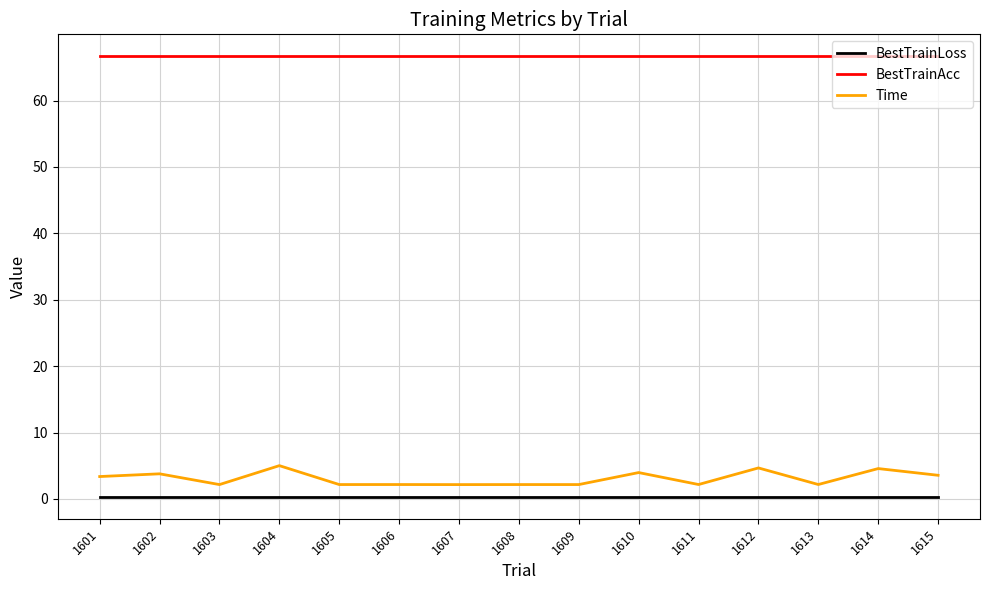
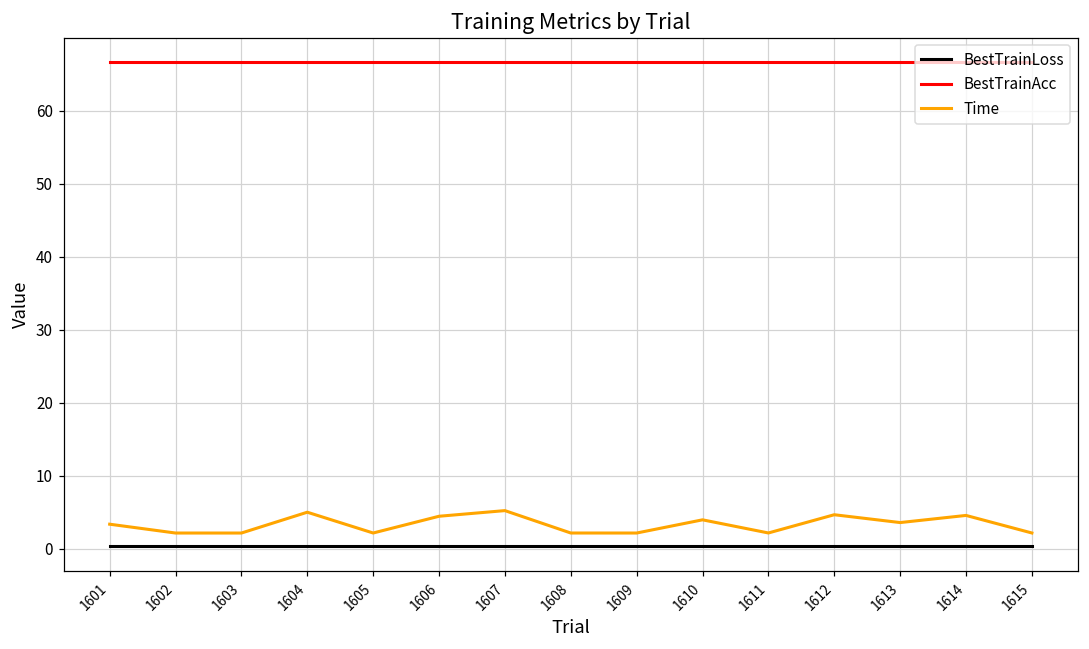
Time, 1602: 4 -> 2
Time, 1606: 2 -> 4
Time, 1607: 2 -> 5
Time, 1613: 2 -> 4
Time, 1615: 4 -> 2
